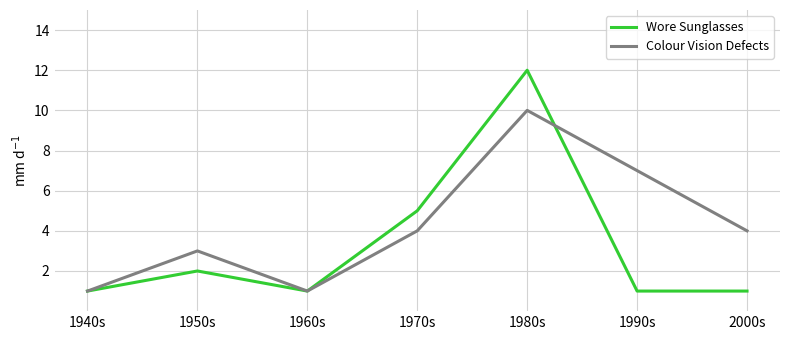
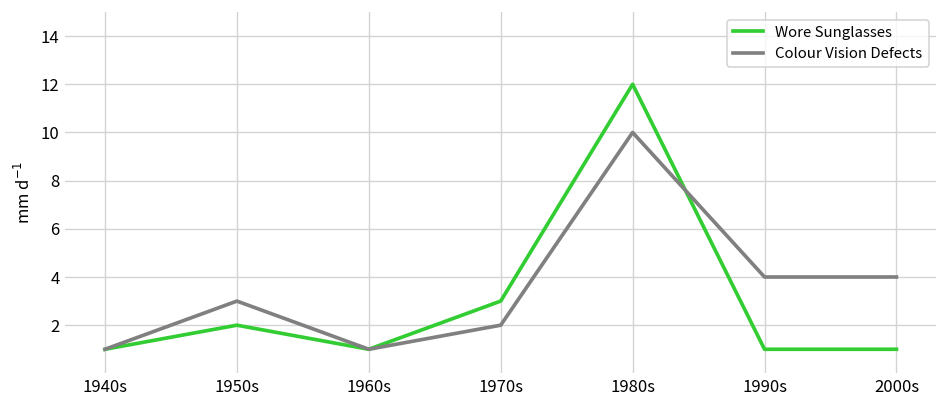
Wore Sunglasses, 1970s: 5 -> 3
Colour Vision Defects, 1970s: 4 -> 2
Colour Vision Defects, 1990s: 7 -> 4
